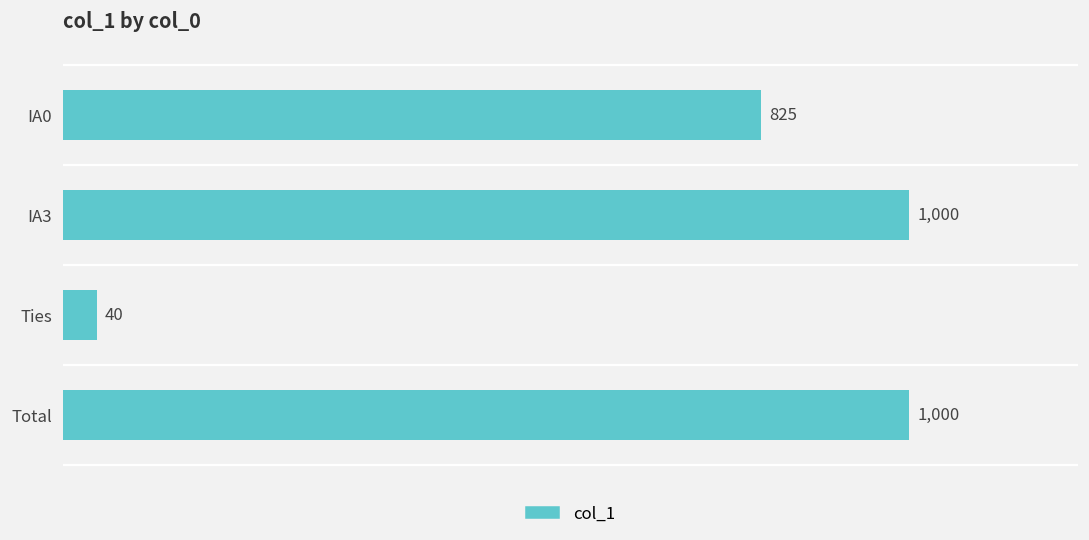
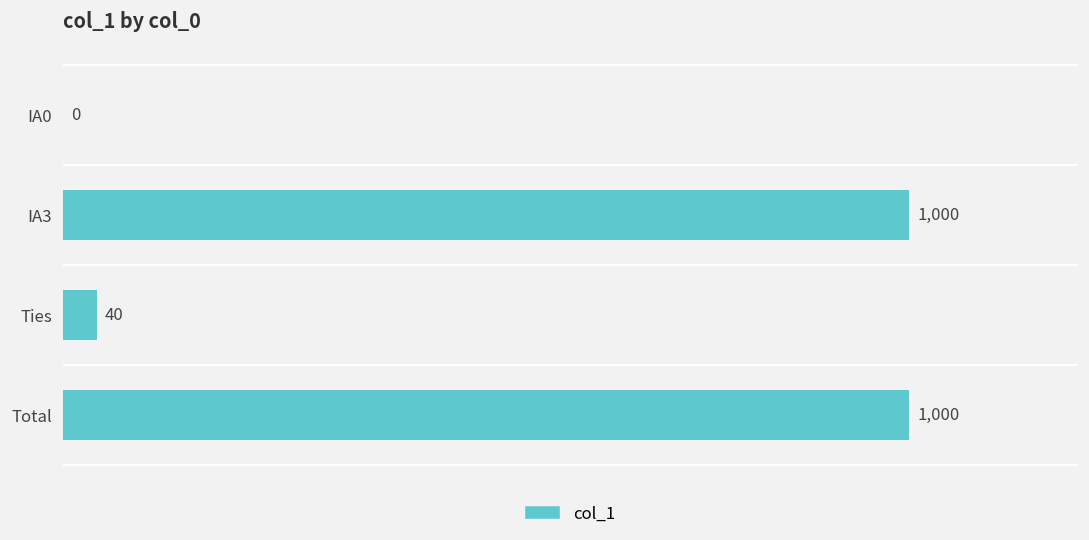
IA0: 825 -> 0
